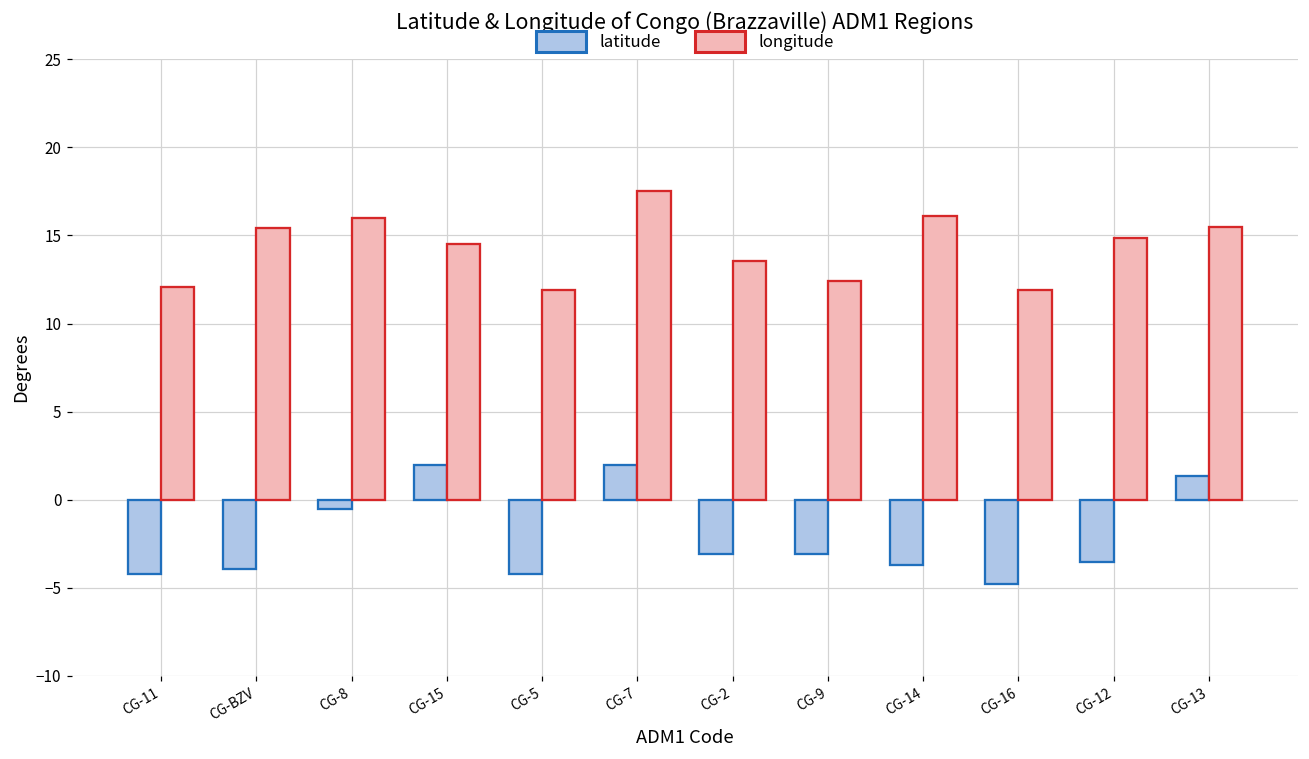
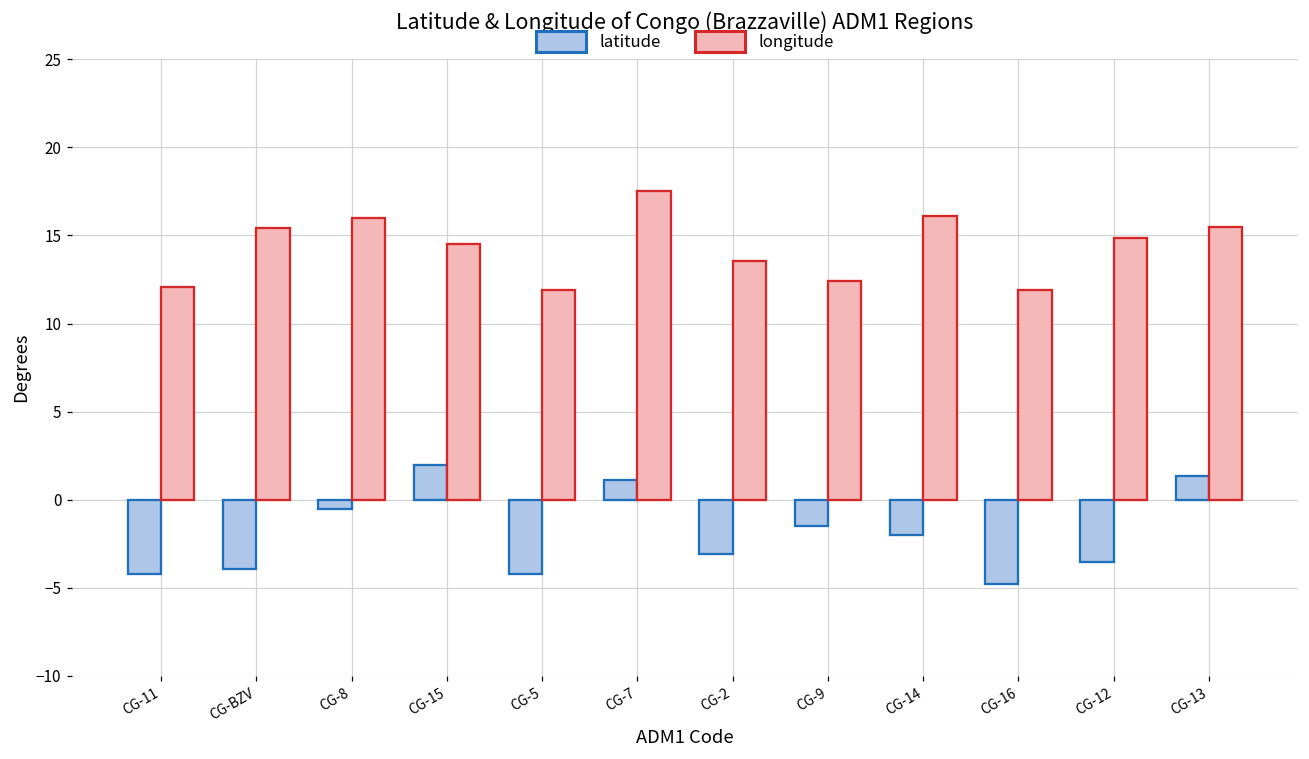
latitude, CG-7: 2.0 -> 1.1
latitude, CG-9: -3.1 -> -1.5
latitude, CG-14: -3.7 -> -2.0
